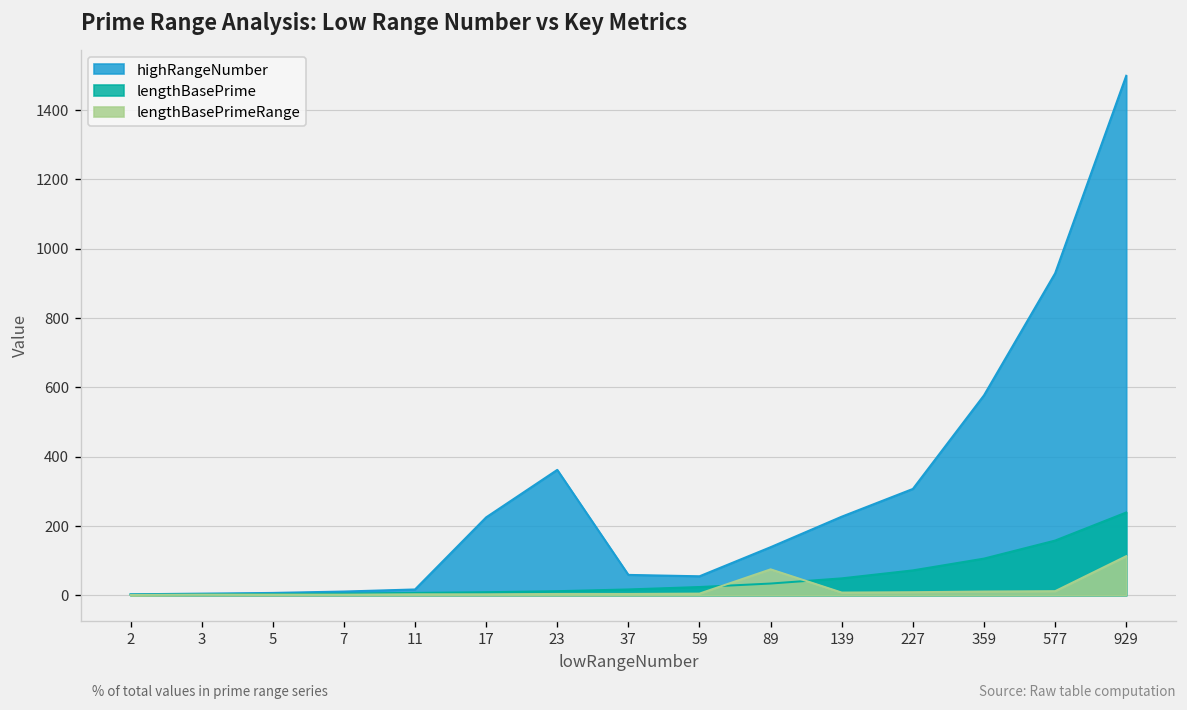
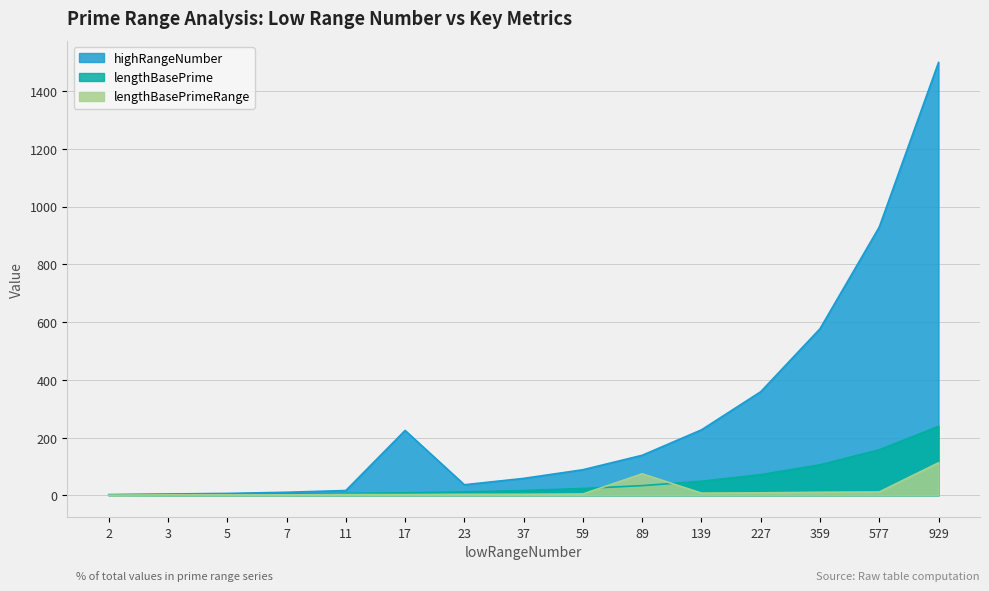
highRangeNumber, 23: 360 -> 40
highRangeNumber, 59: 60 -> 90
highRangeNumber, 227: 310 -> 360
